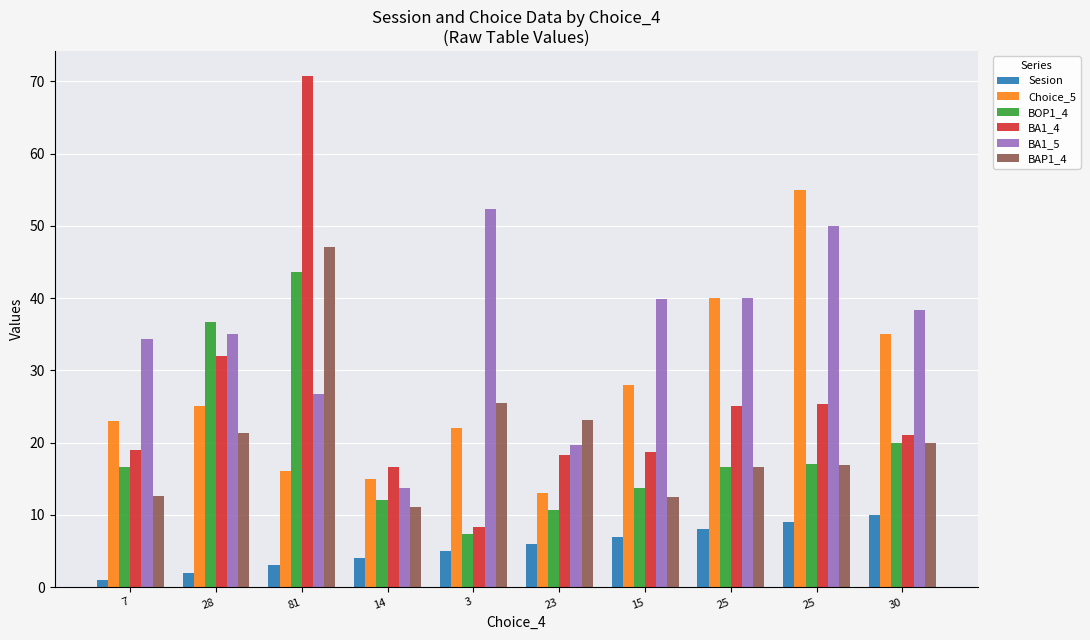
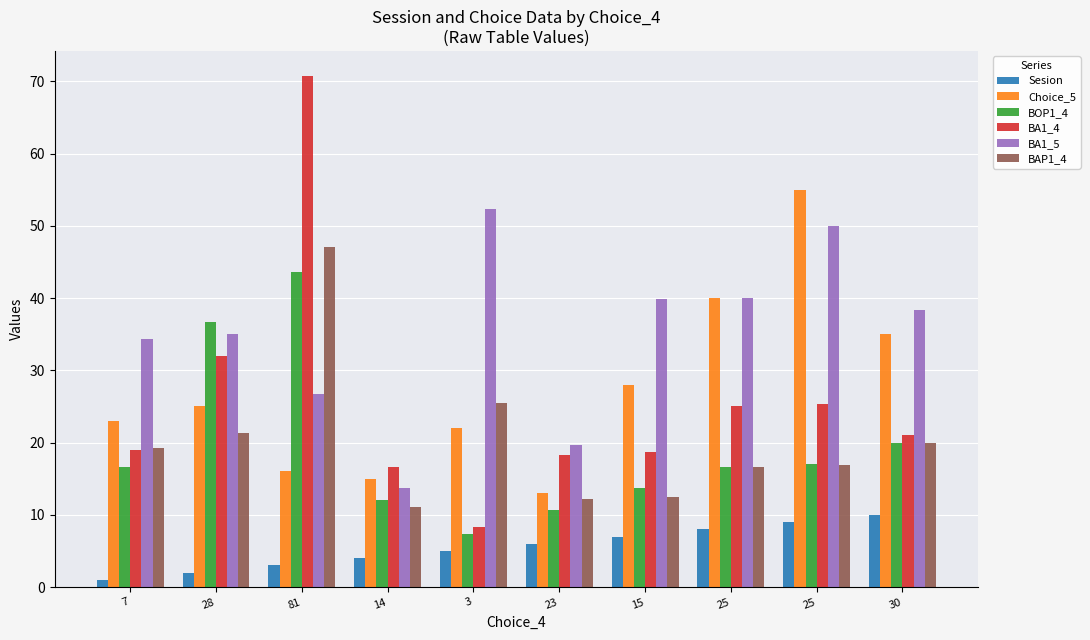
BAP1_4, 7: 13 -> 19
BAP1_4, 23: 23 -> 12
